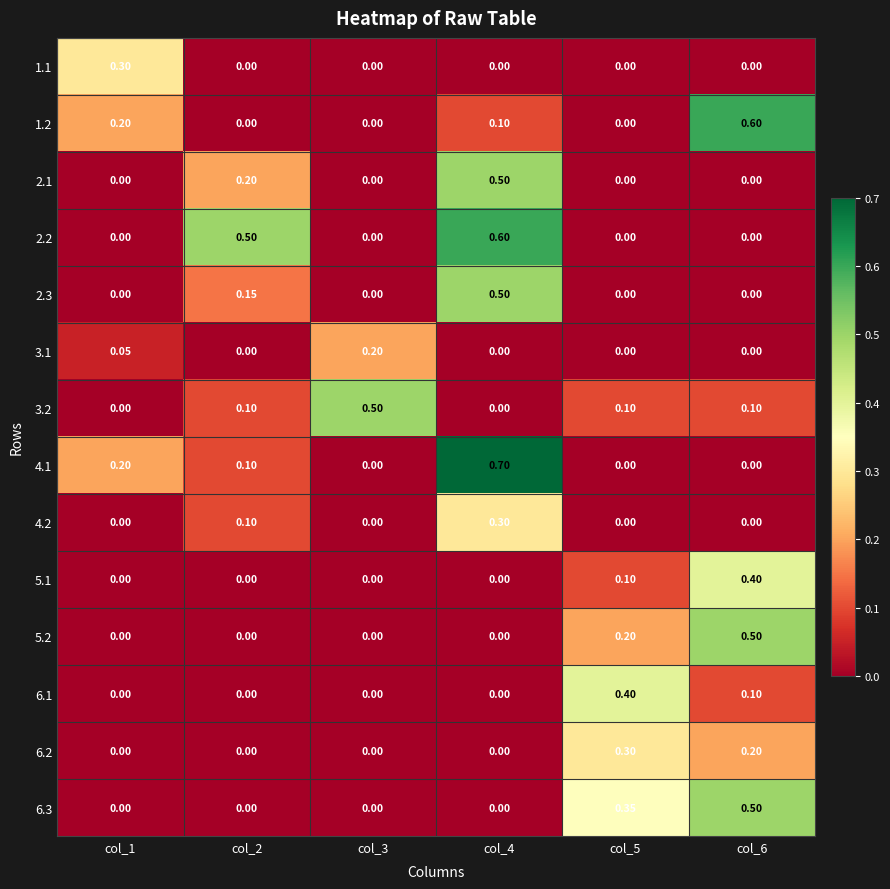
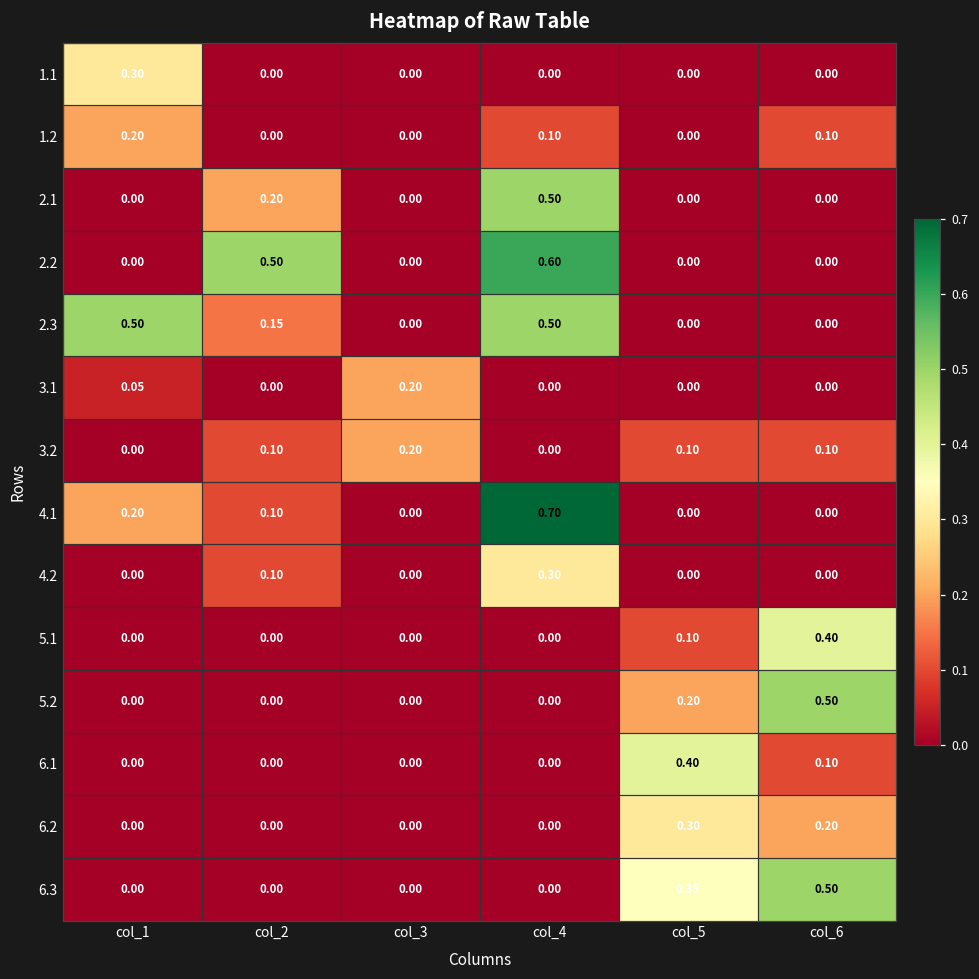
1.2, col_6: 0.60 -> 0.10
2.3, col_1: 0.00 -> 0.50
3.2, col_3: 0.50 -> 0.20
